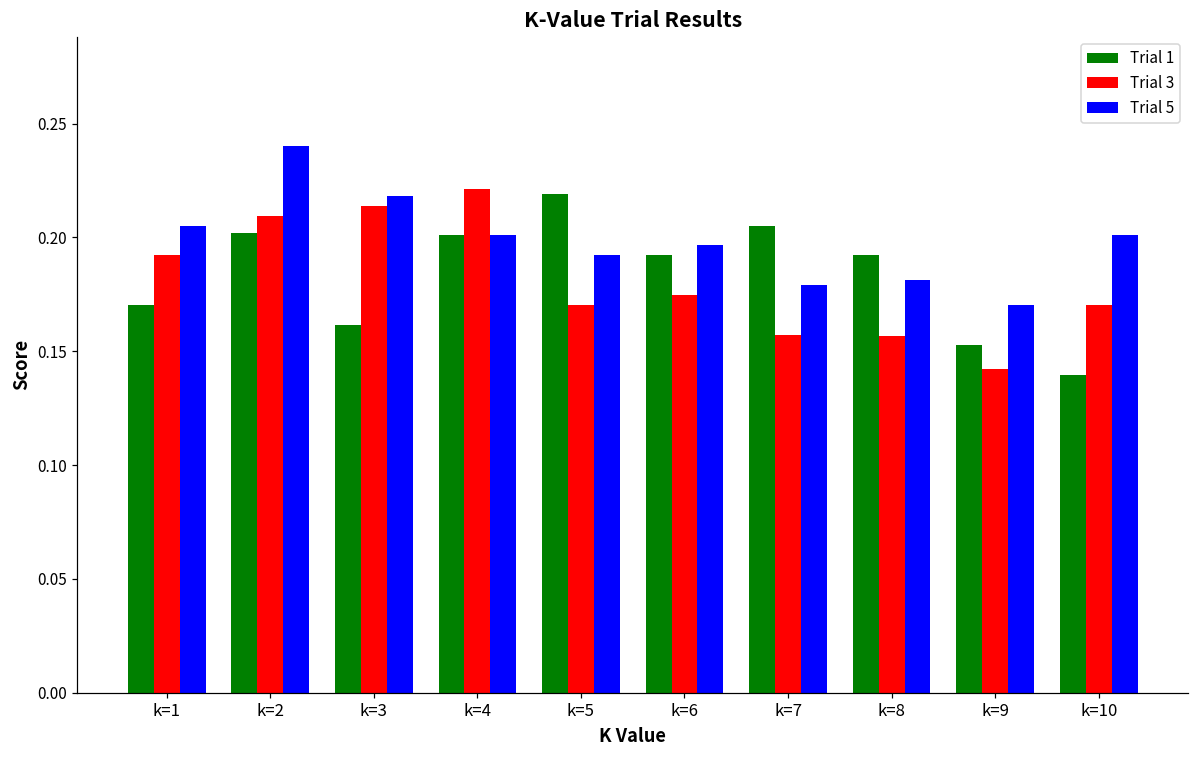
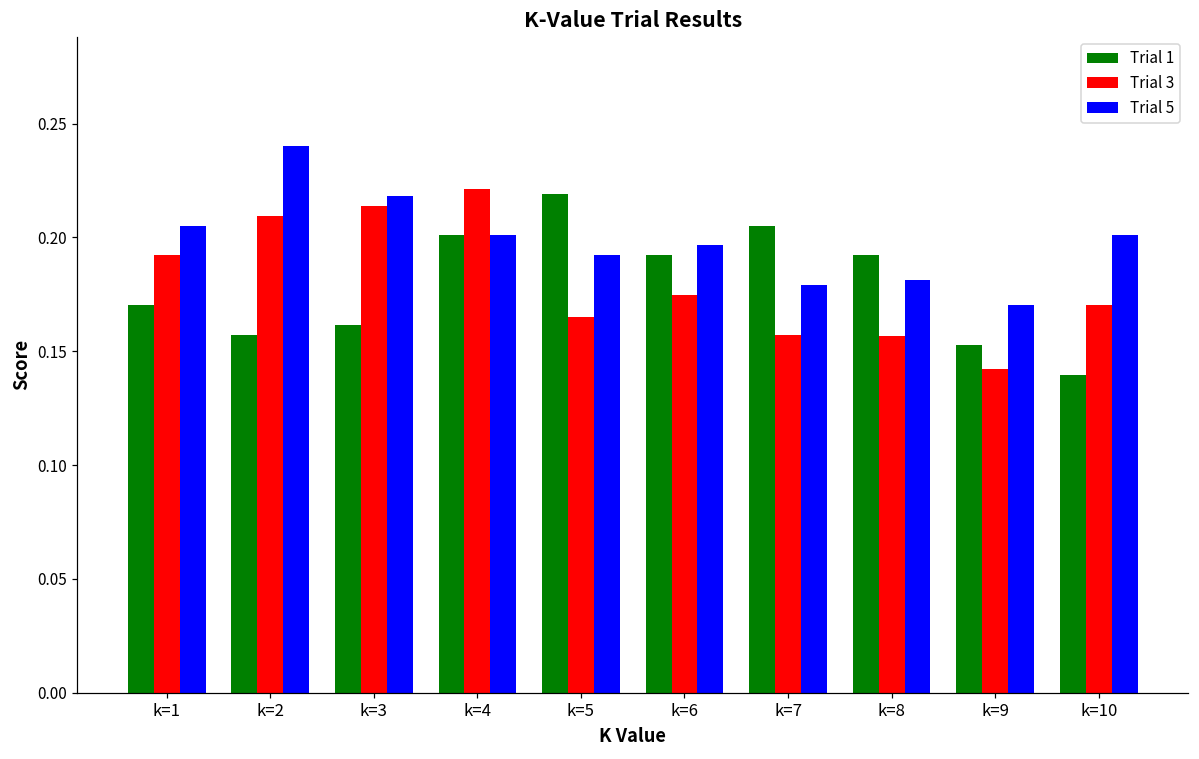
Trial 1, k=2: 0.202 -> 0.157
Trial 3, k=5: 0.170 -> 0.165
